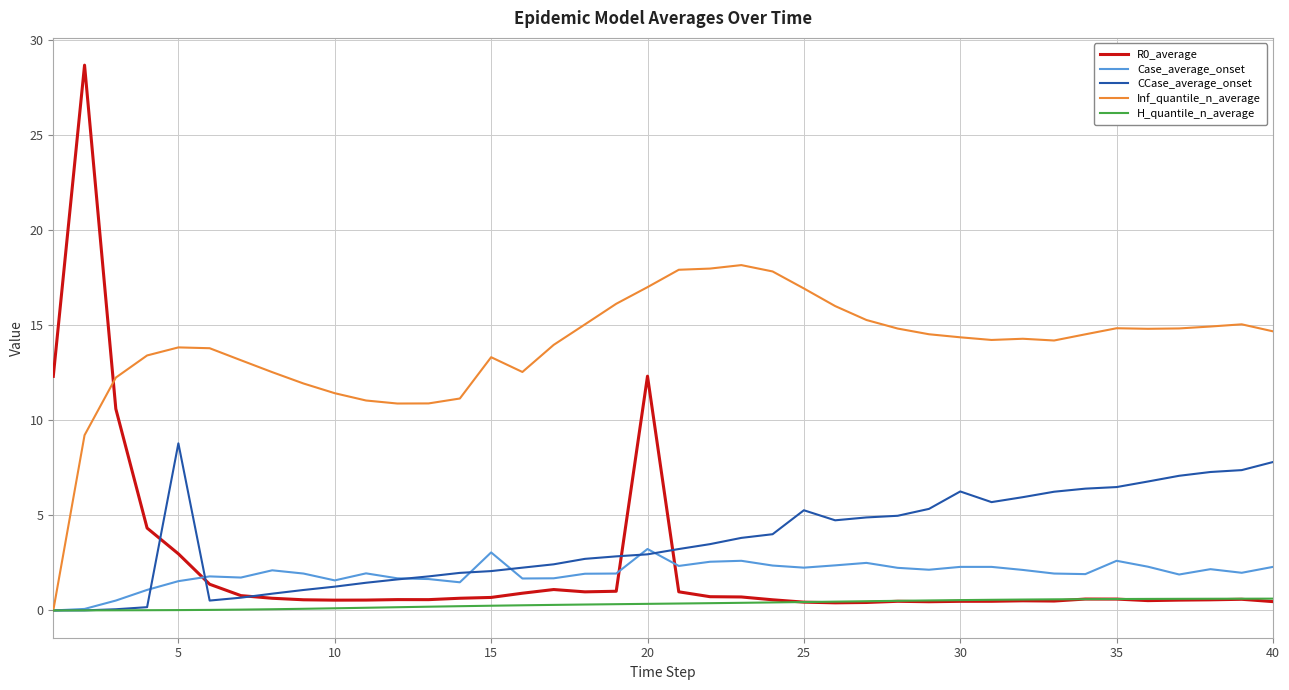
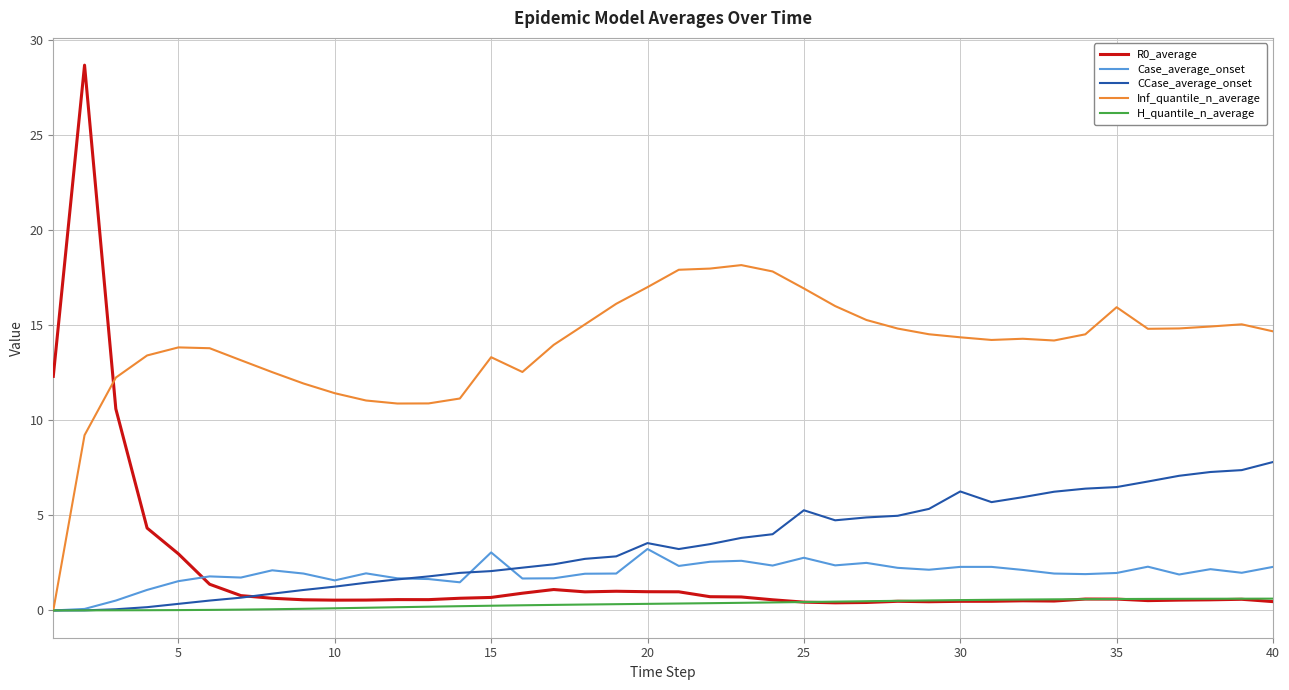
CCase_average_onset, 5: 8.8 -> 0.3
R0_average, 20: 12.3 -> 1.0
CCase_average_onset, 20: 3.0 -> 3.5
Case_average_onset, 25: 2.3 -> 2.8
Case_average_onset, 35: 2.6 -> 2.0
Inf_quantile_n_average, 35: 14.8 -> 15.9
